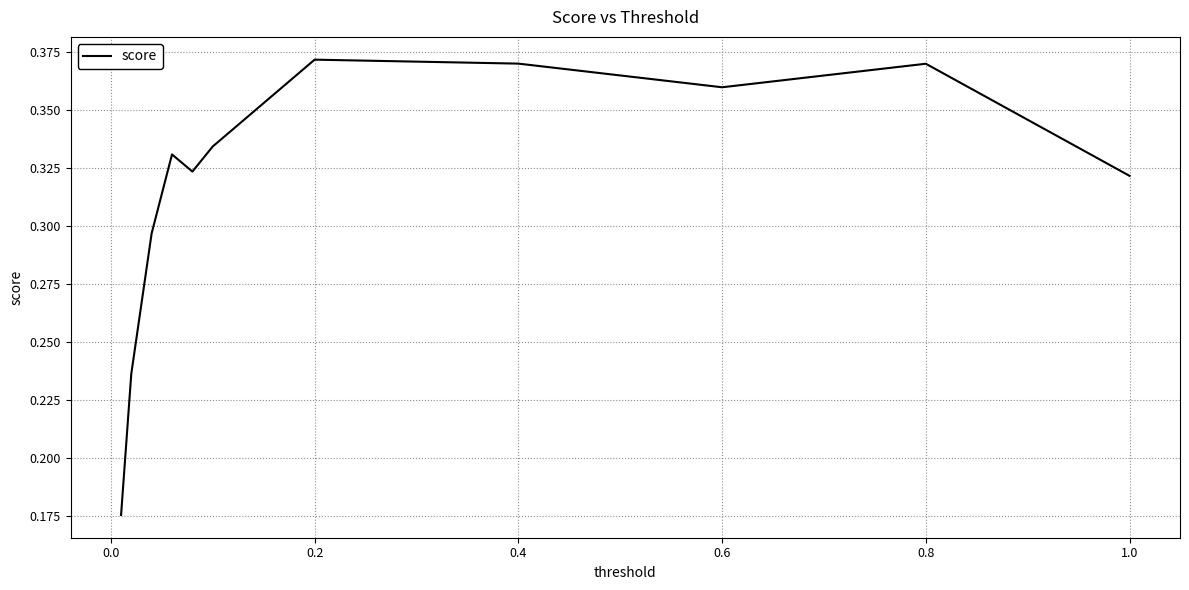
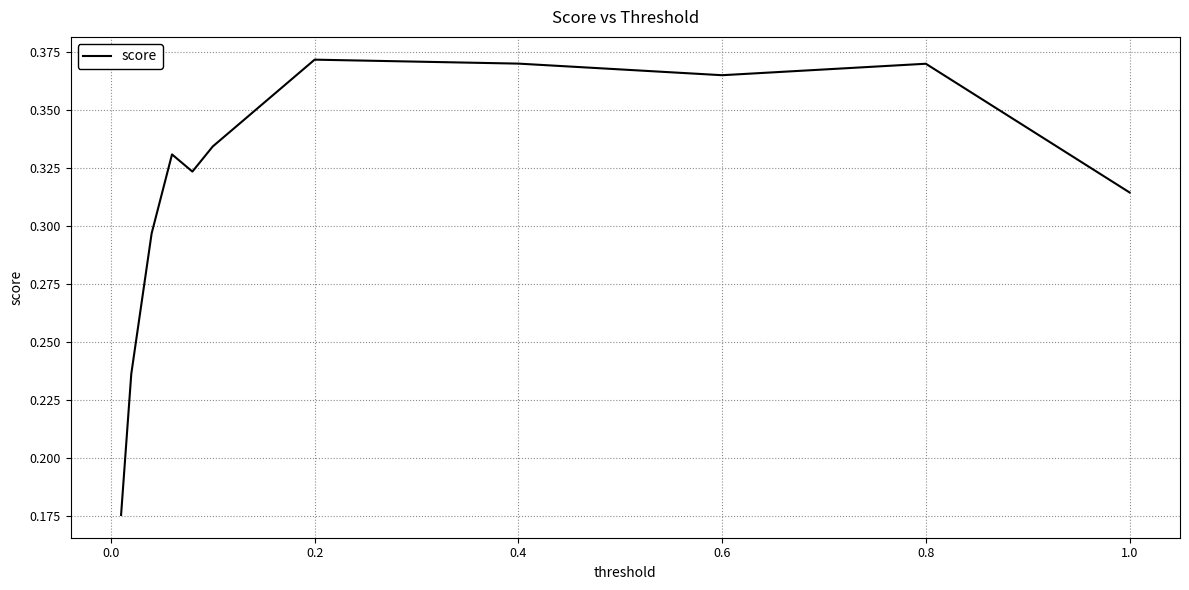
0.6: 0.360 -> 0.365
1.0: 0.322 -> 0.314
